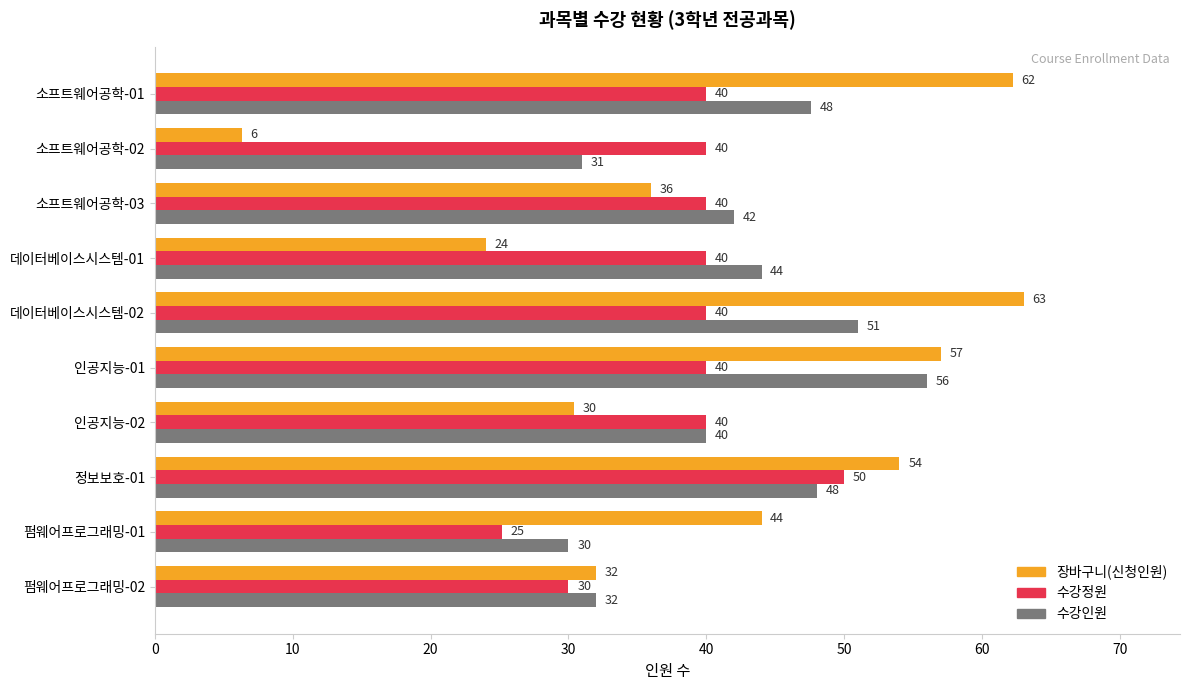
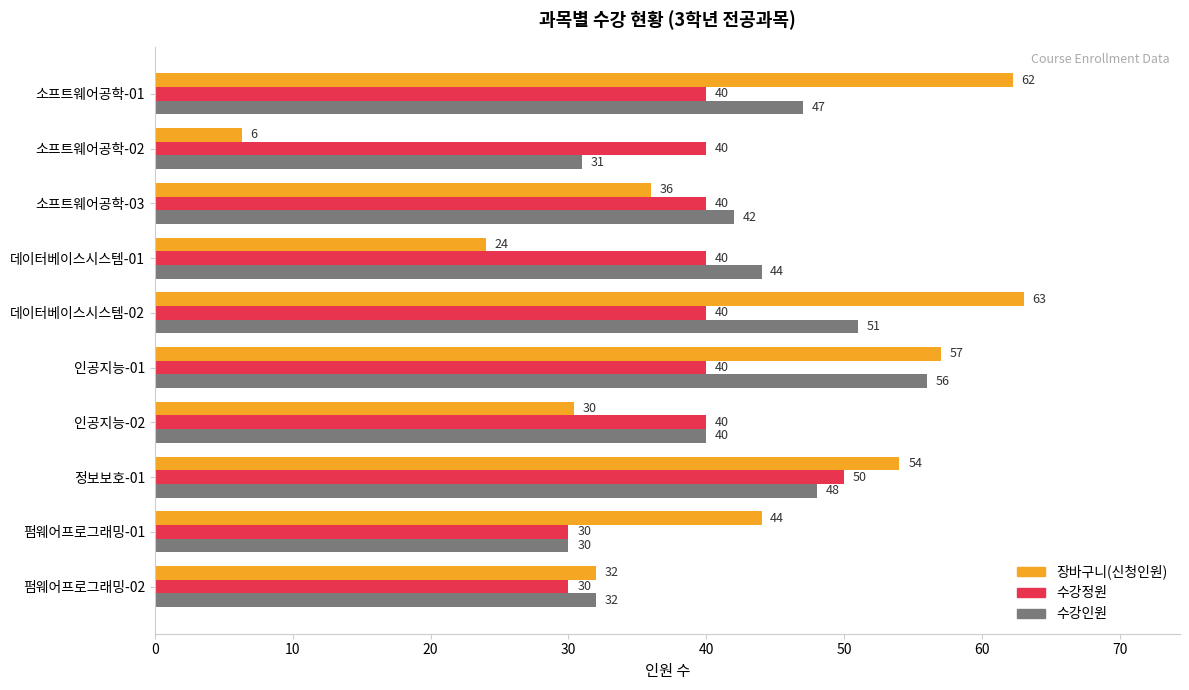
수강인원, 소프트웨어공학-01: 48 -> 47
수강정원, 펌웨어프로그래밍-01: 25 -> 30
